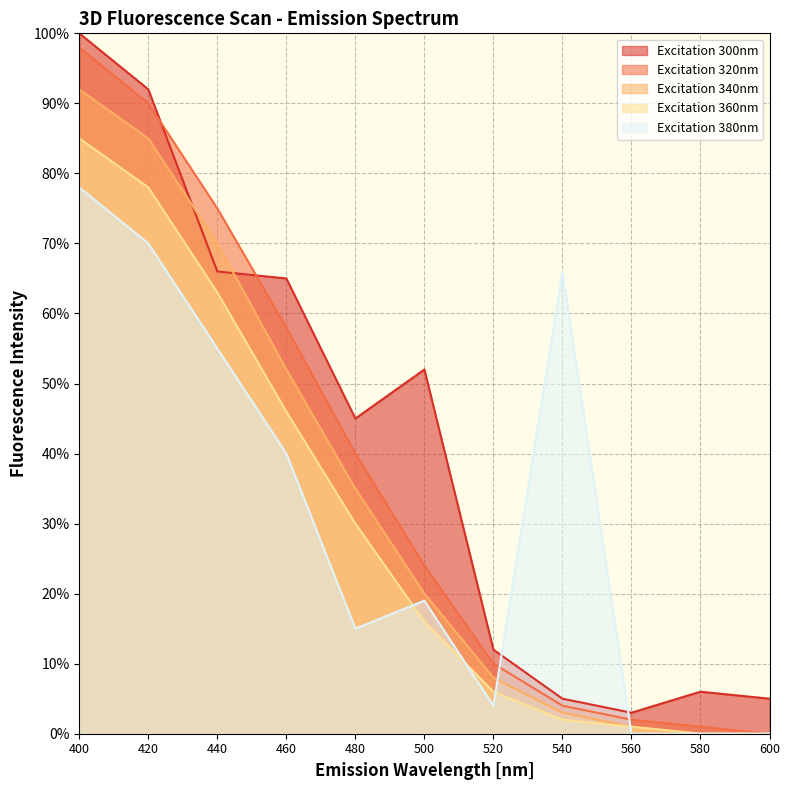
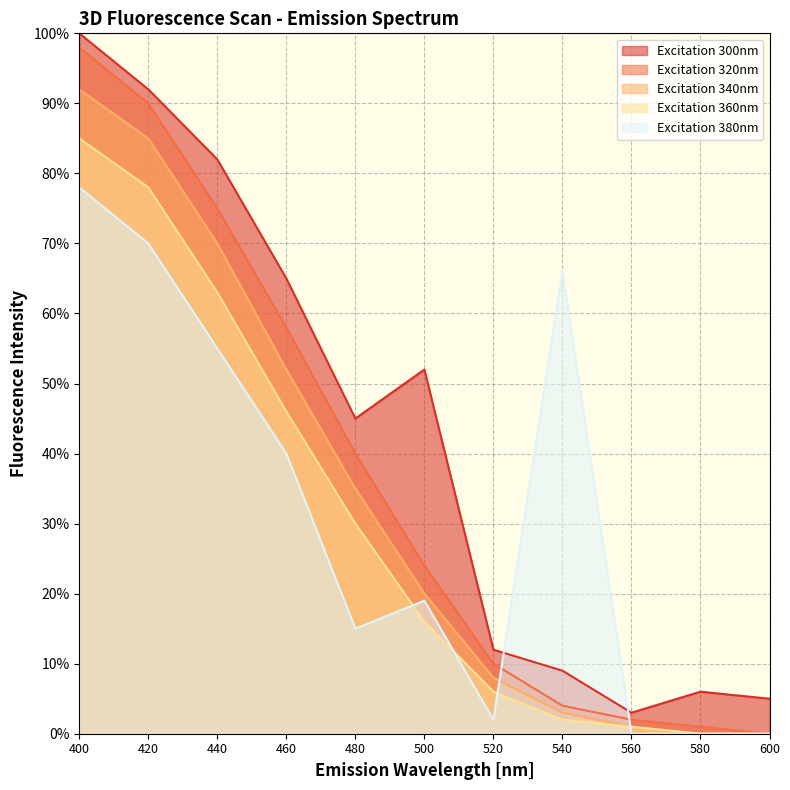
Excitation 300nm, 440: 66% -> 82%
Excitation 380nm, 520: 4% -> 2%
Excitation 300nm, 540: 5% -> 9%
